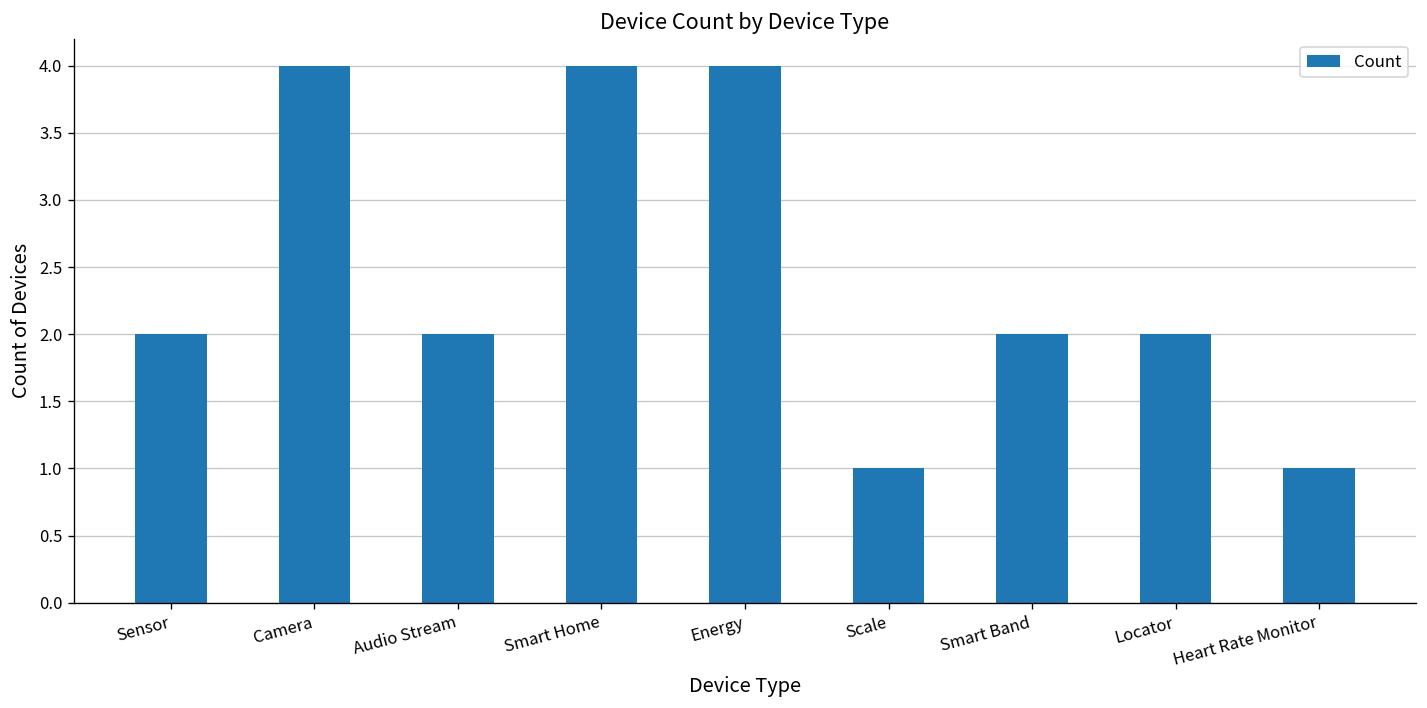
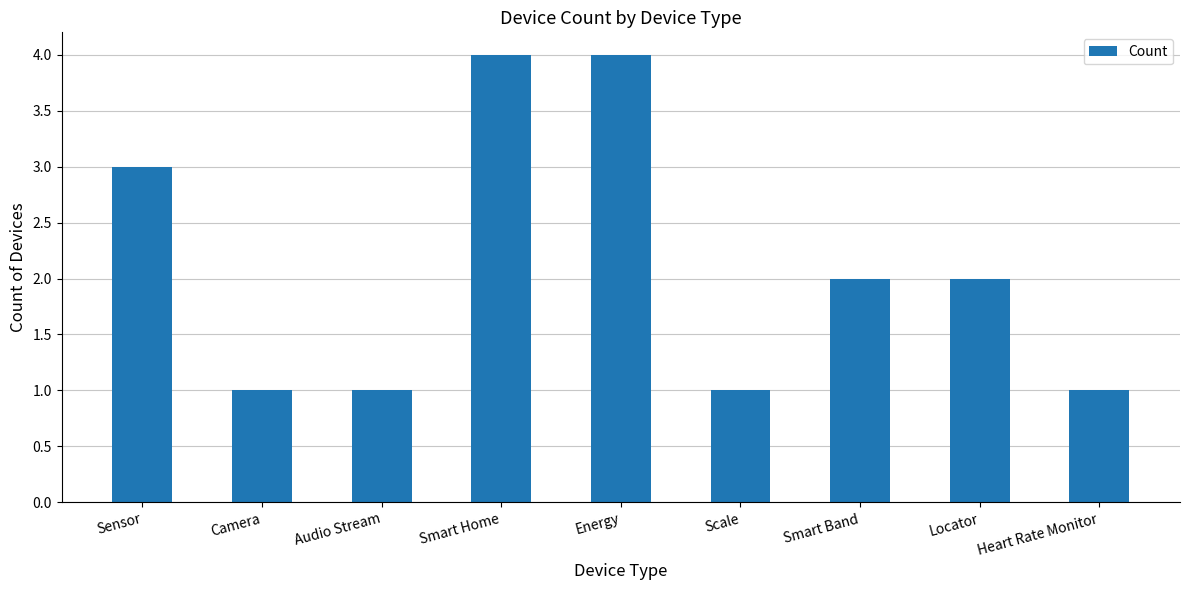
Sensor: 2 -> 3
Camera: 4 -> 1
Audio Stream: 2 -> 1
